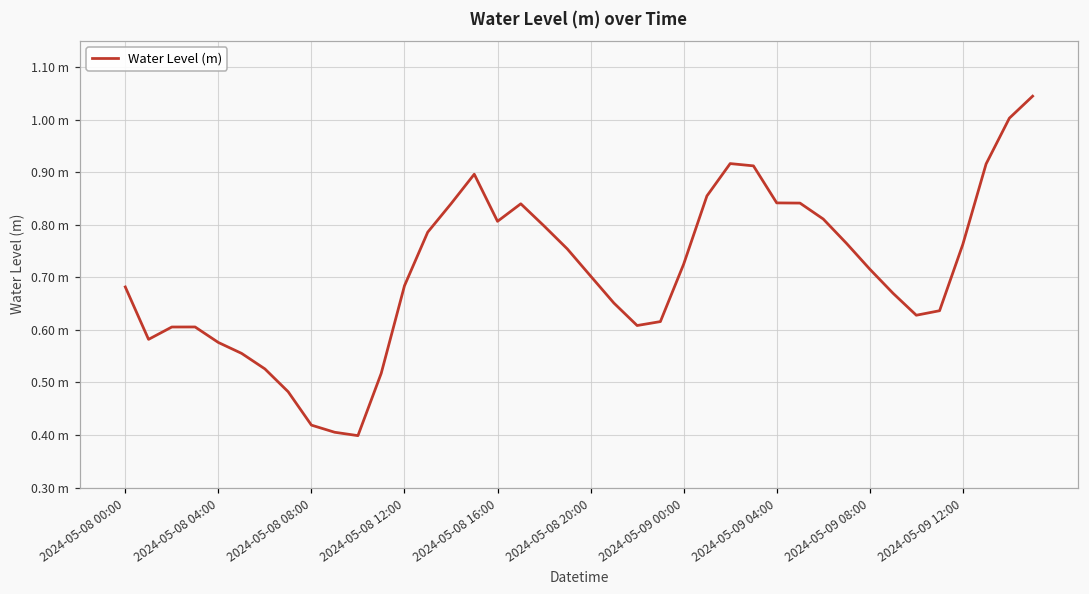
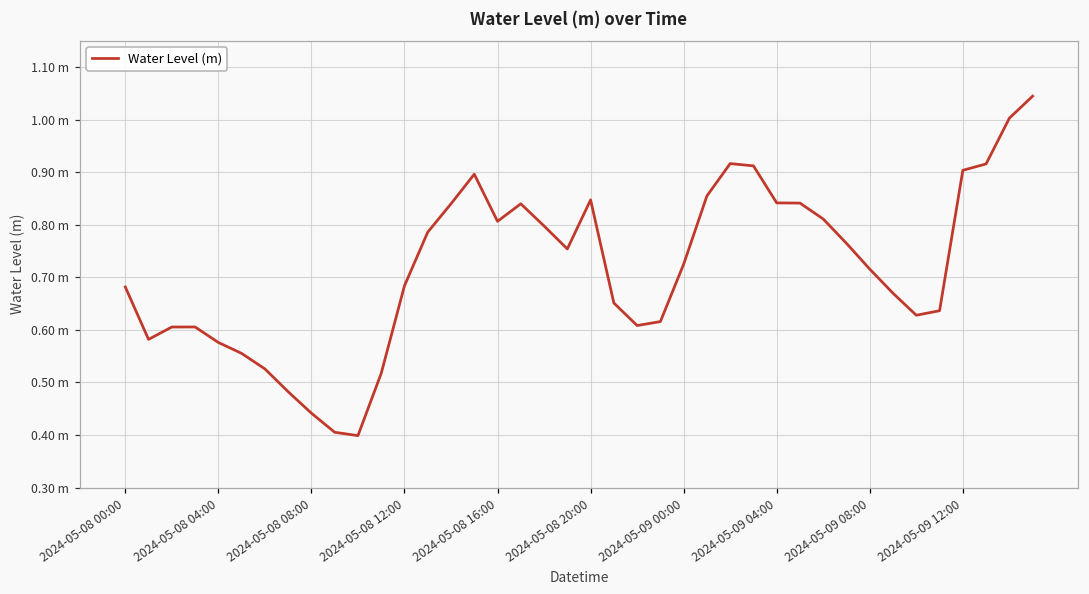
2024-05-08 08:00: 0.42 m -> 0.44 m
2024-05-08 20:00: 0.70 m -> 0.85 m
2024-05-09 12:00: 0.76 m -> 0.90 m
